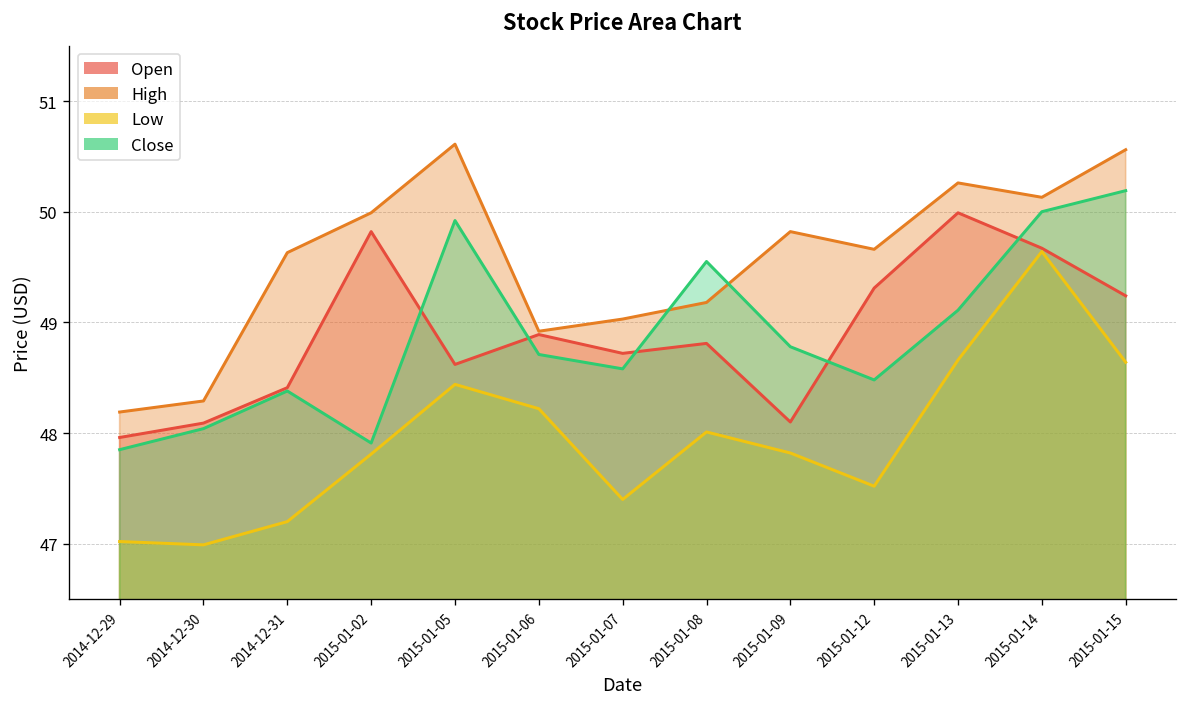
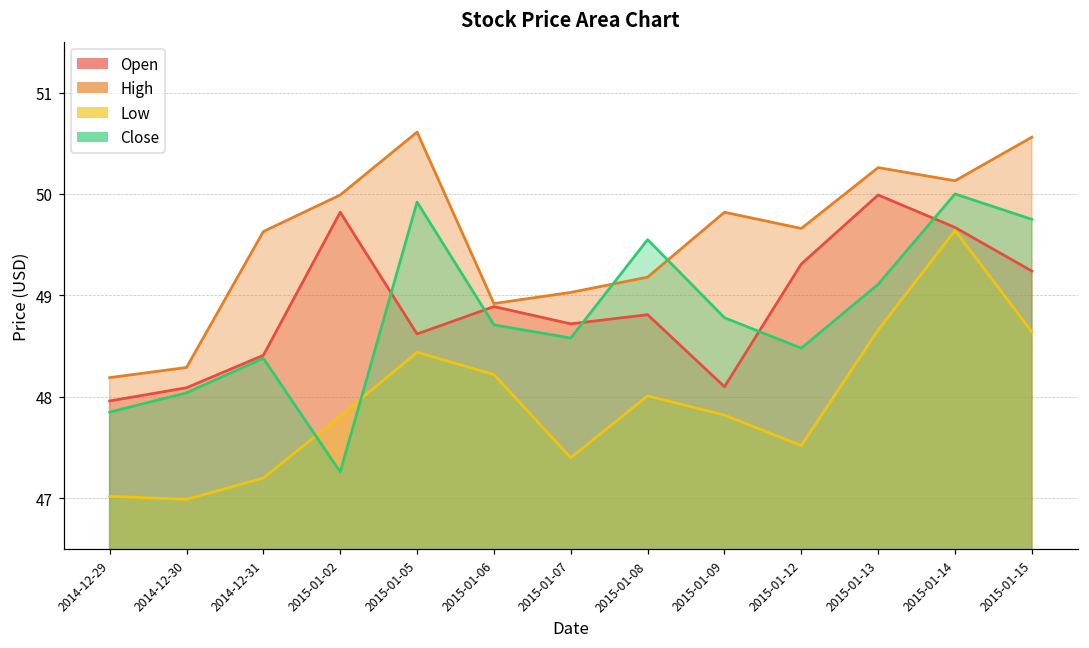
Close, 2015-01-02: 47.9 -> 47.3
Close, 2015-01-15: 50.2 -> 49.8
